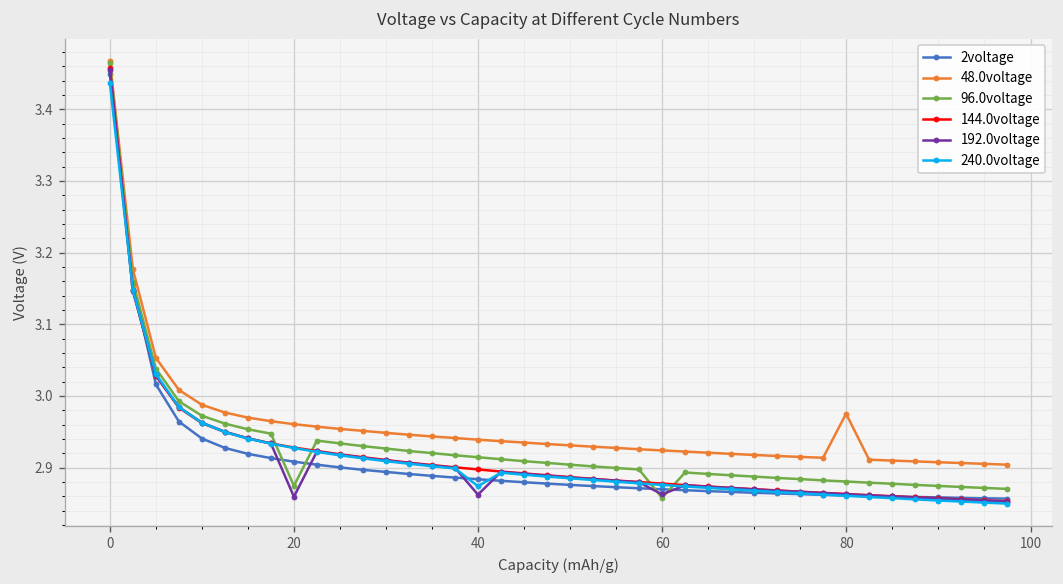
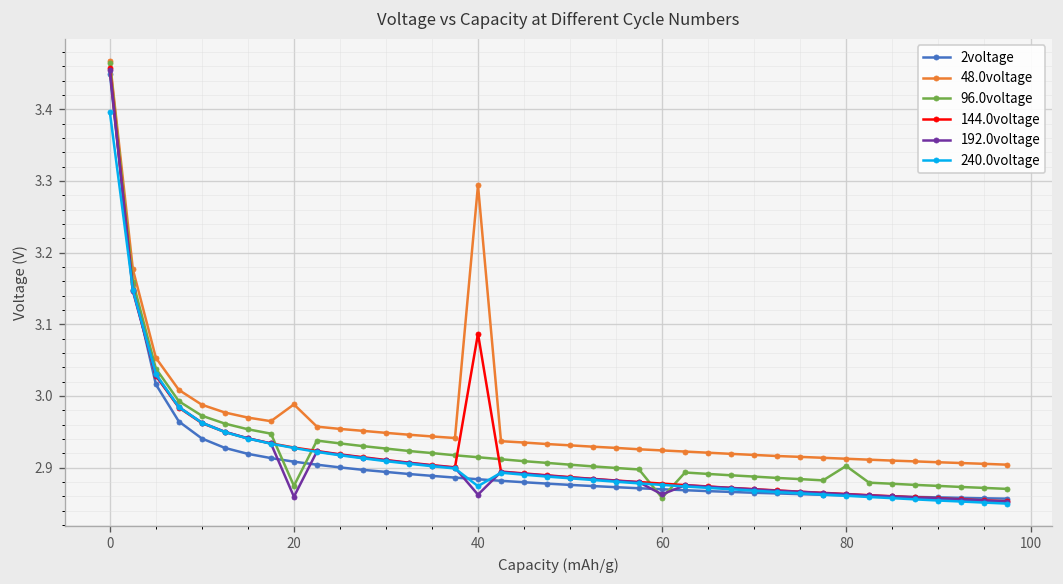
240.0voltage, 0: 3.44 -> 3.40
48.0voltage, 20: 2.96 -> 2.99
48.0voltage, 40: 2.94 -> 3.29
144.0voltage, 40: 2.90 -> 3.09
48.0voltage, 80: 2.98 -> 2.91
96.0voltage, 80: 2.88 -> 2.90
